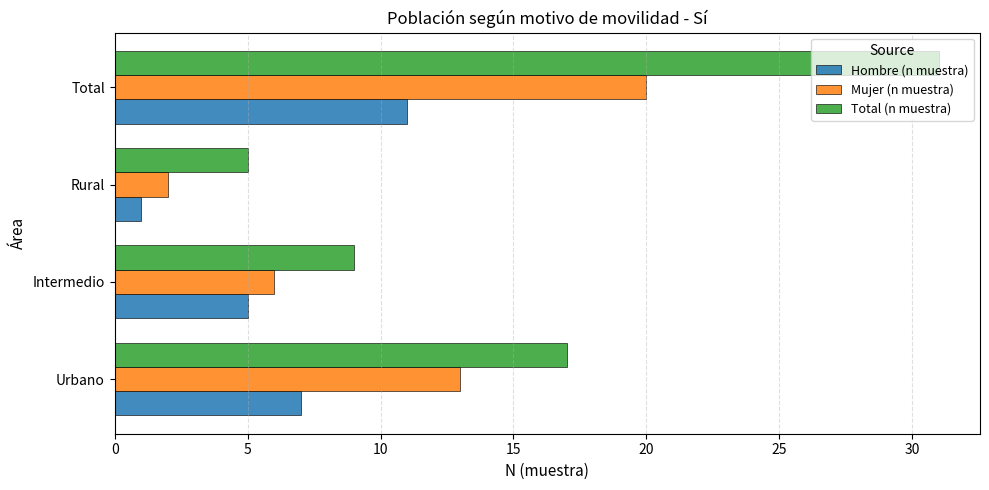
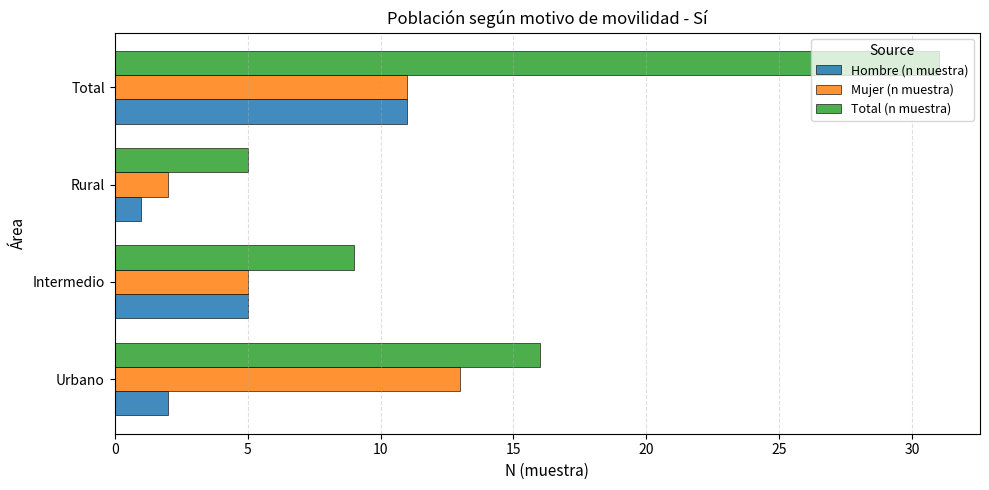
Mujer (n muestra), Total: 20 -> 11
Mujer (n muestra), Intermedio: 6 -> 5
Total (n muestra), Urbano: 17 -> 16
Hombre (n muestra), Urbano: 7 -> 2
